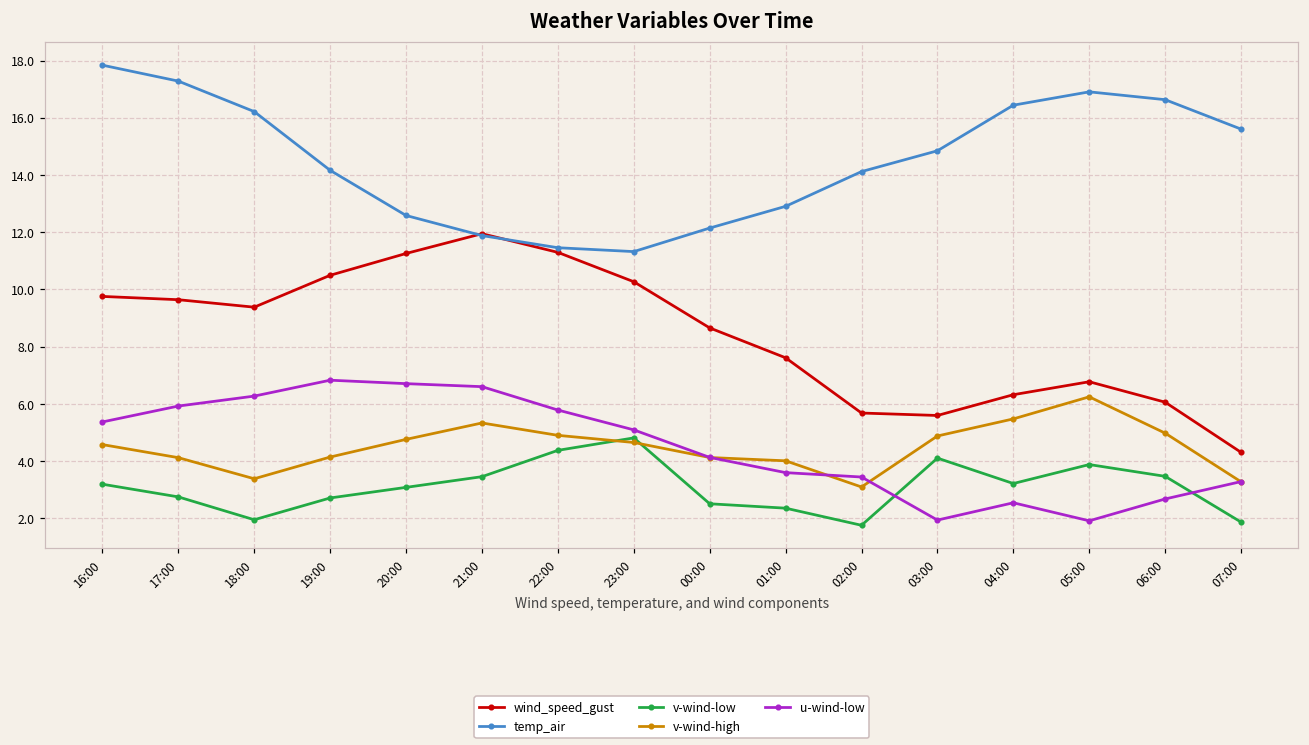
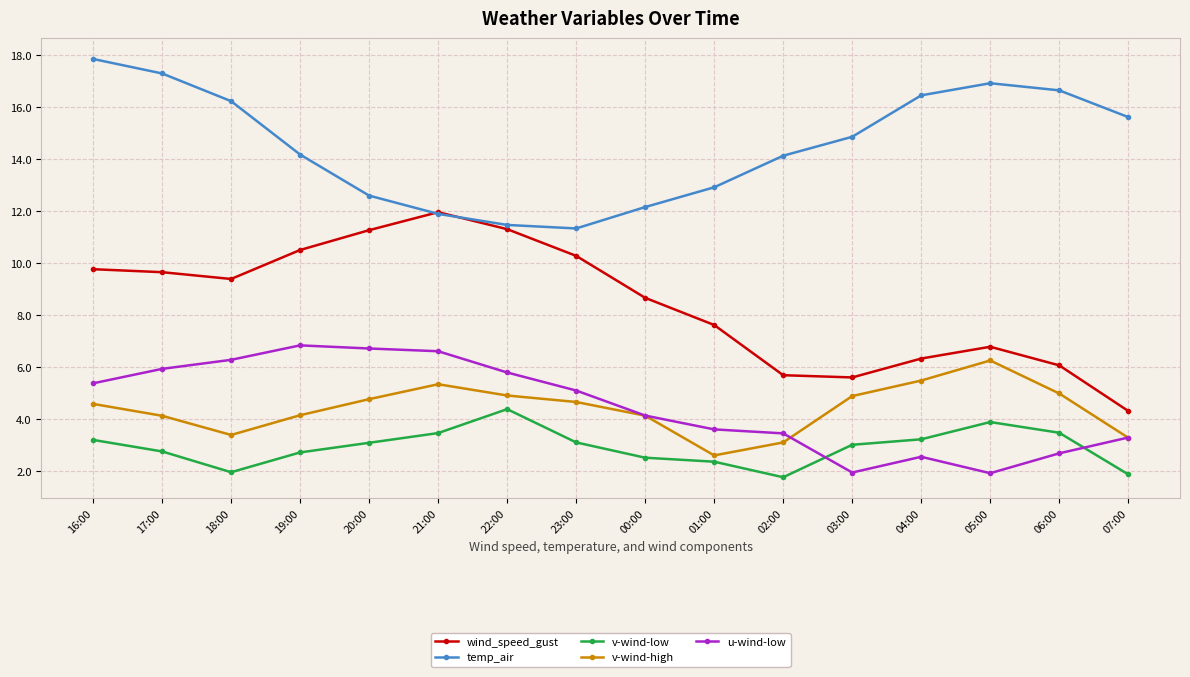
v-wind-low, 23:00: 4.8 -> 3.1
v-wind-high, 01:00: 4.0 -> 2.6
v-wind-low, 03:00: 4.1 -> 3.0
